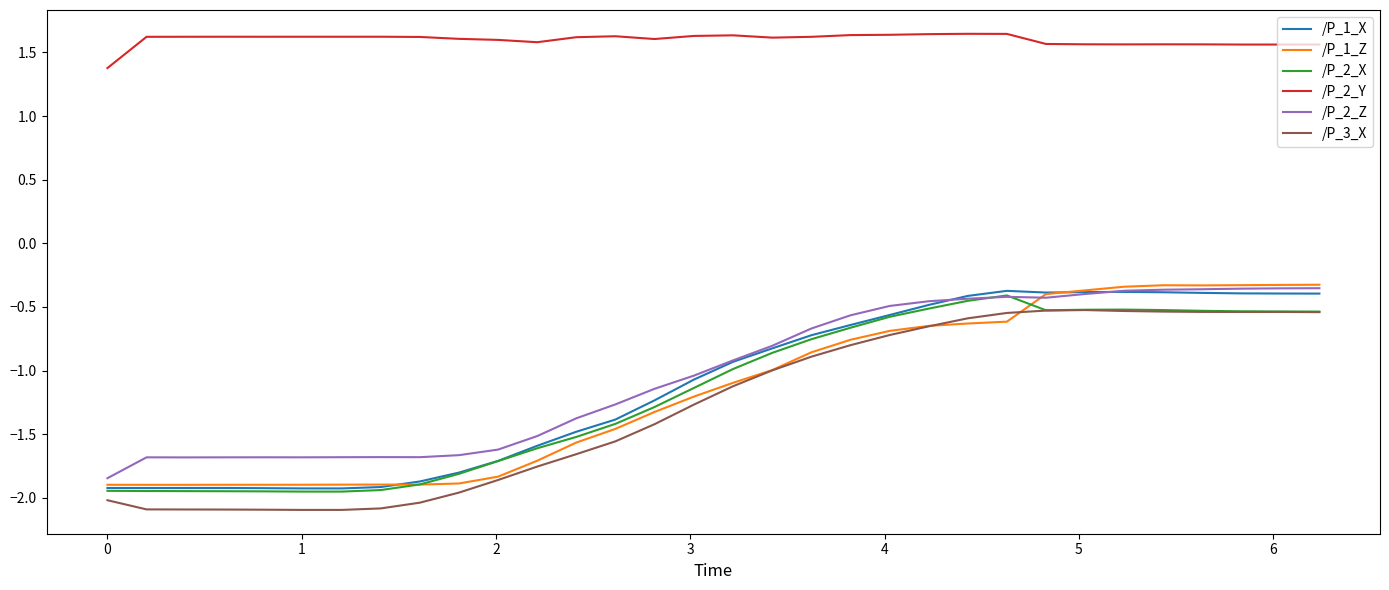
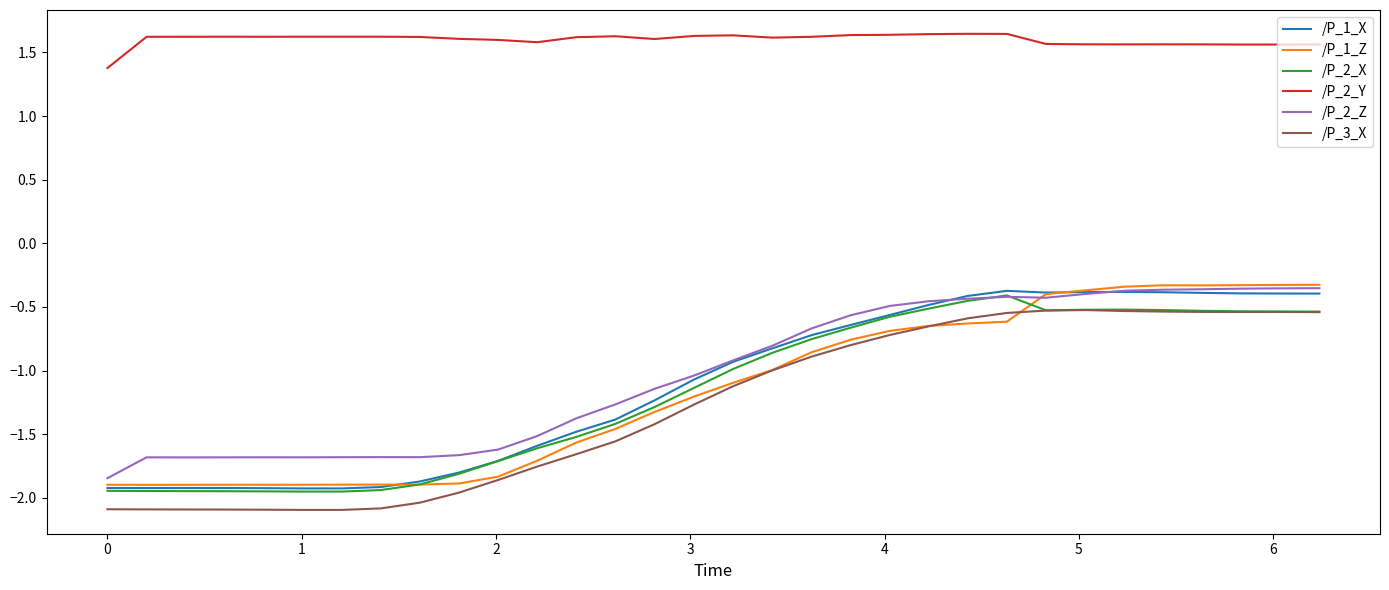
/P_3_X, 0: -2.02 -> -2.09
